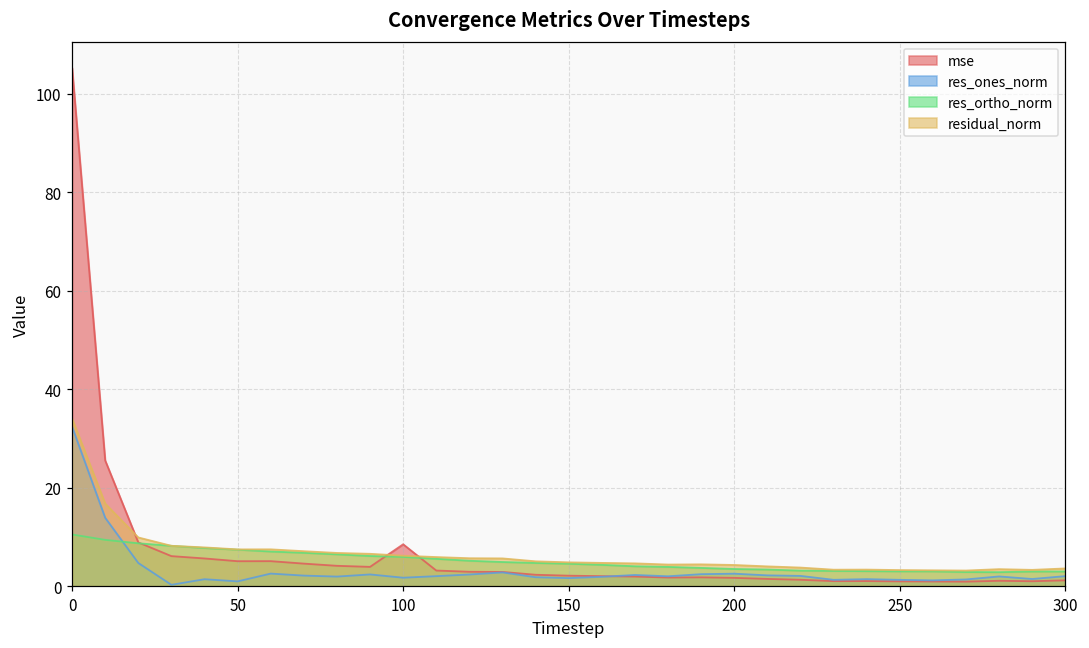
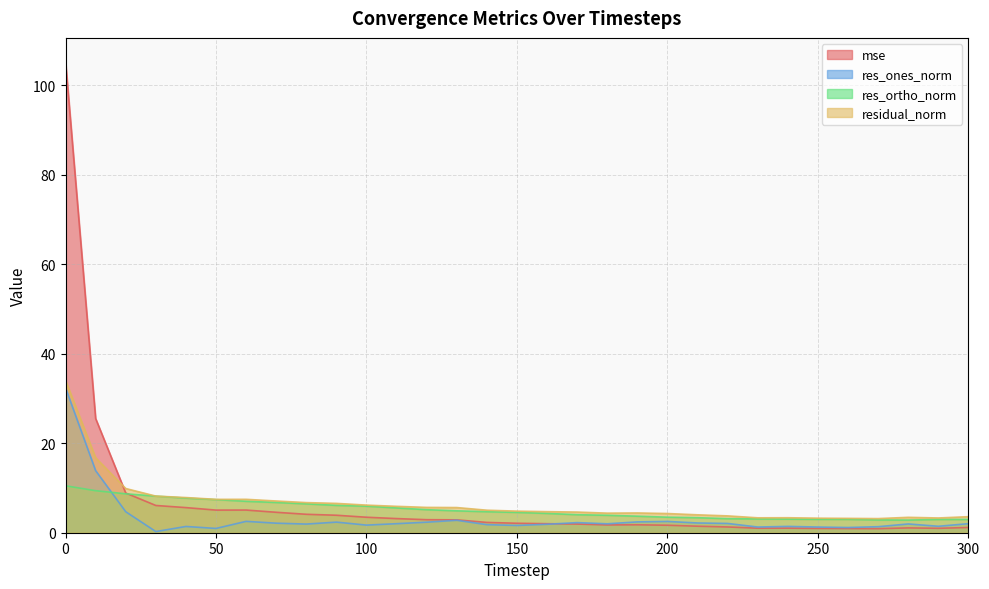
mse, 100: 8 -> 3
